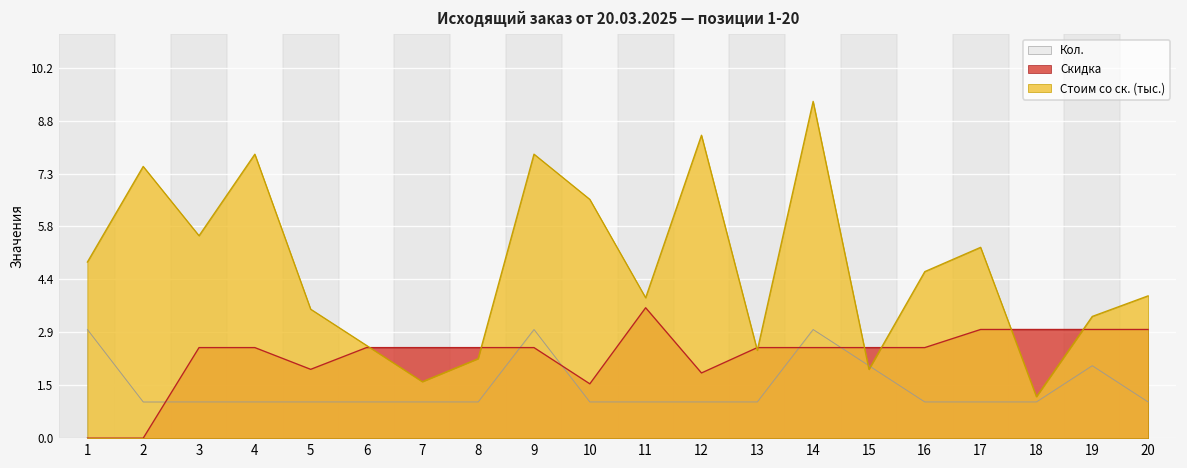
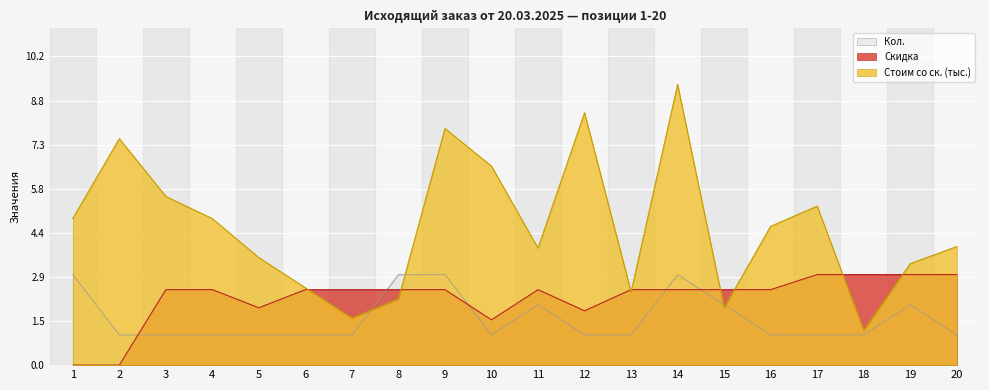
Стоим со ск. (тыс.), 4: 7.8 -> 4.9
Кол., 8: 1 -> 3
Кол., 11: 1 -> 2
Скидка, 11: 3.6 -> 2.5
